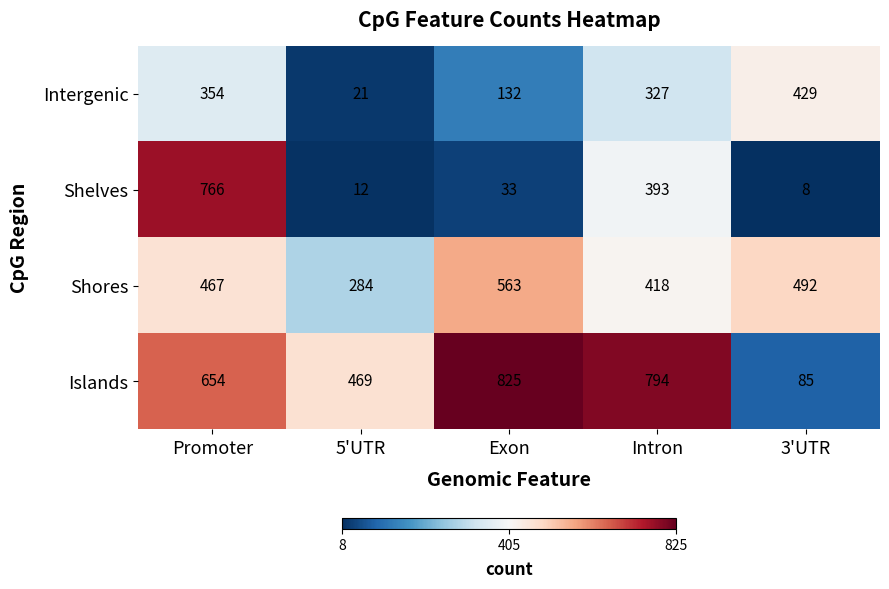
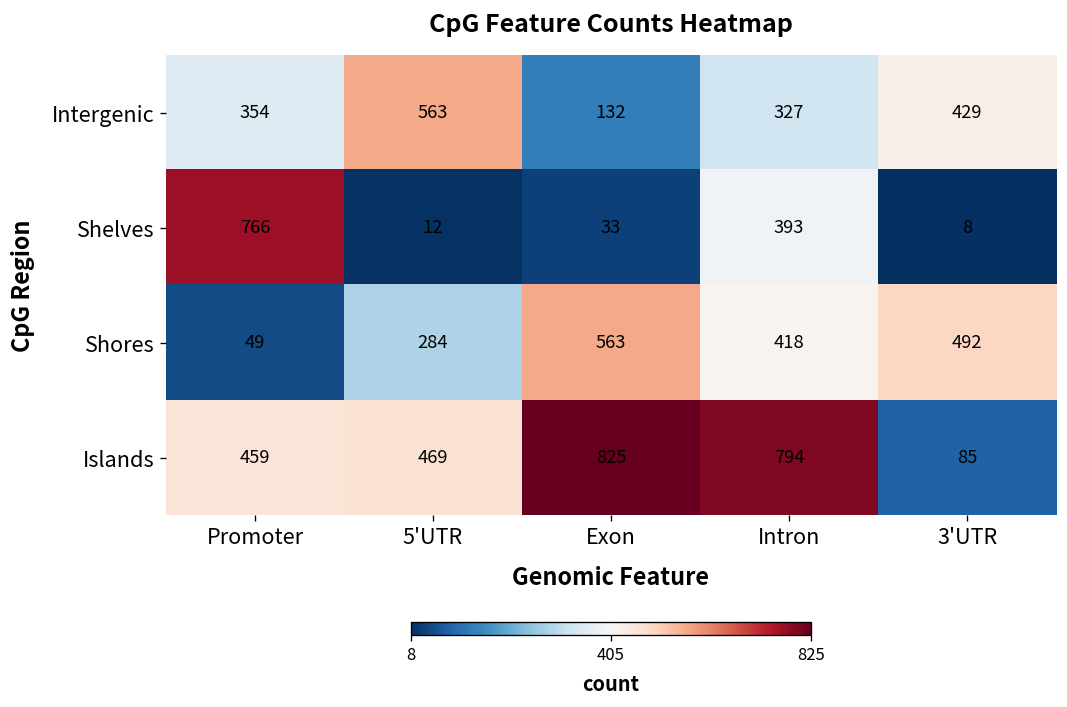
Intergenic, 5'UTR: 21 -> 563
Shores, Promoter: 467 -> 49
Islands, Promoter: 654 -> 459
